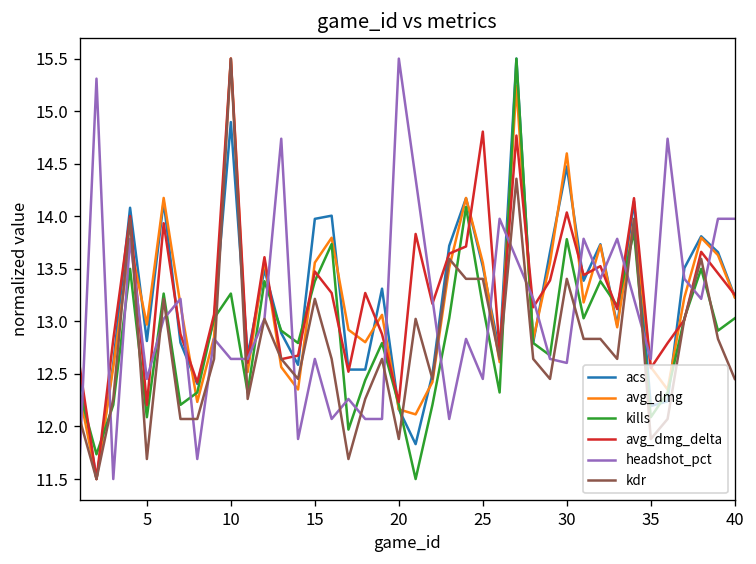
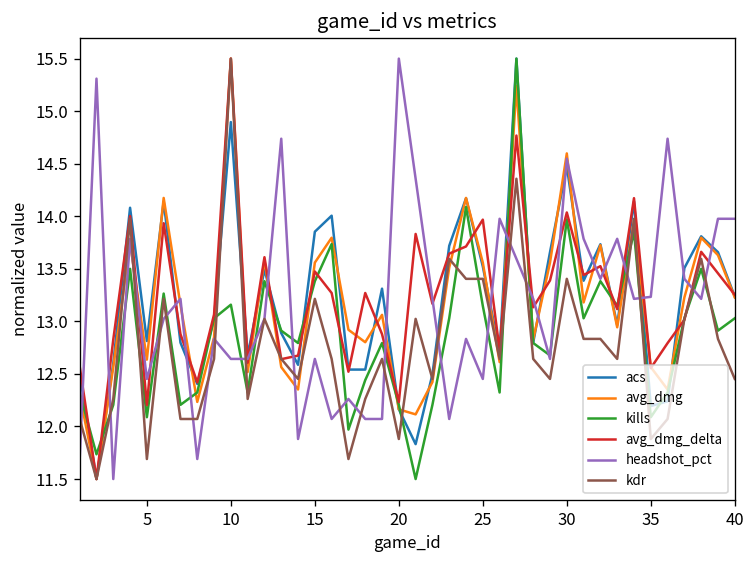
avg_dmg, 5: 13.0 -> 12.6
kills, 10: 13.3 -> 13.2
acs, 15: 14.0 -> 13.9
avg_dmg_delta, 25: 14.8 -> 14.0
kills, 30: 13.8 -> 14.0
headshot_pct, 30: 12.6 -> 14.5
headshot_pct, 35: 12.6 -> 13.2
